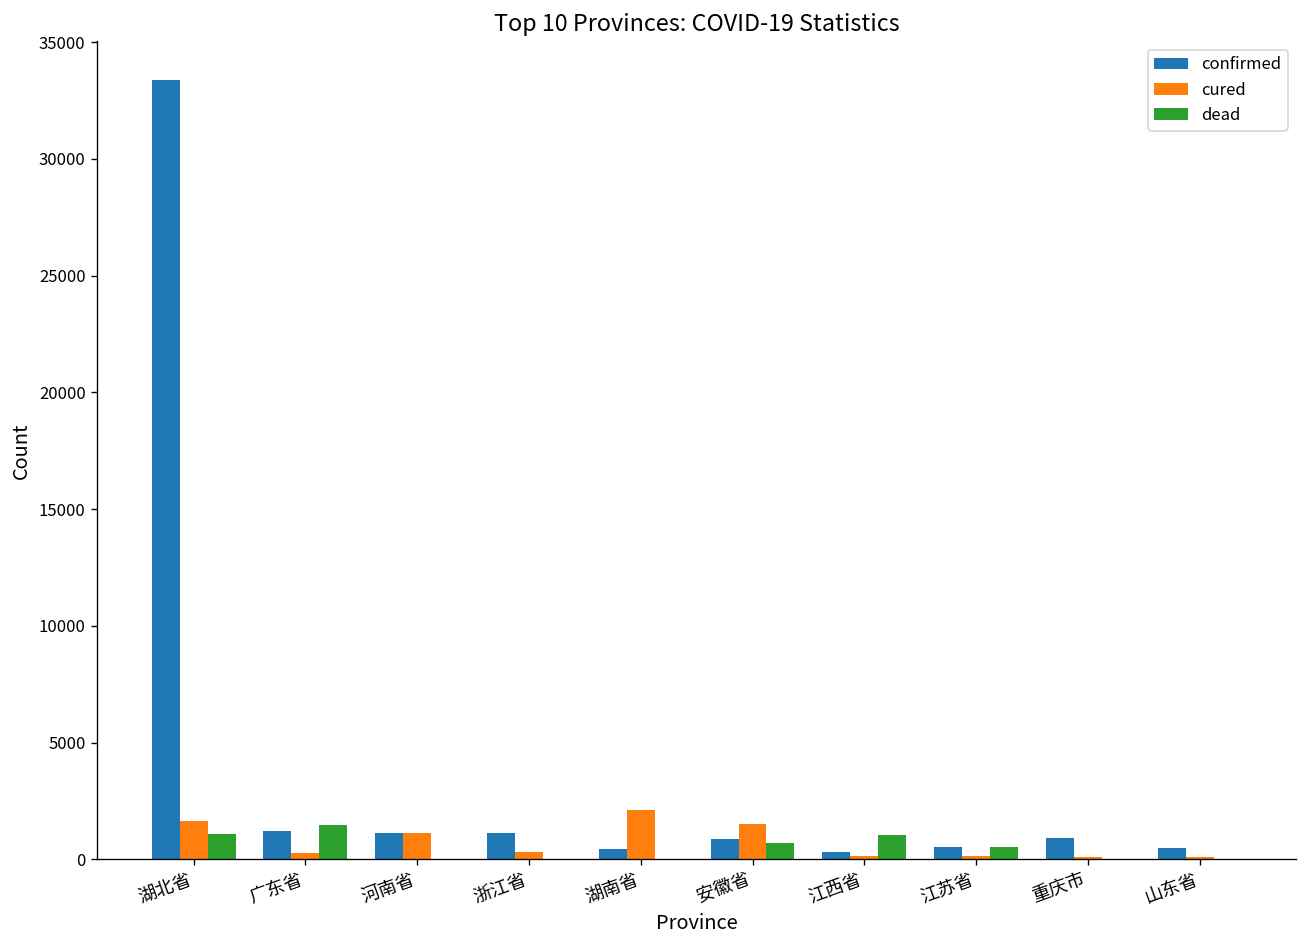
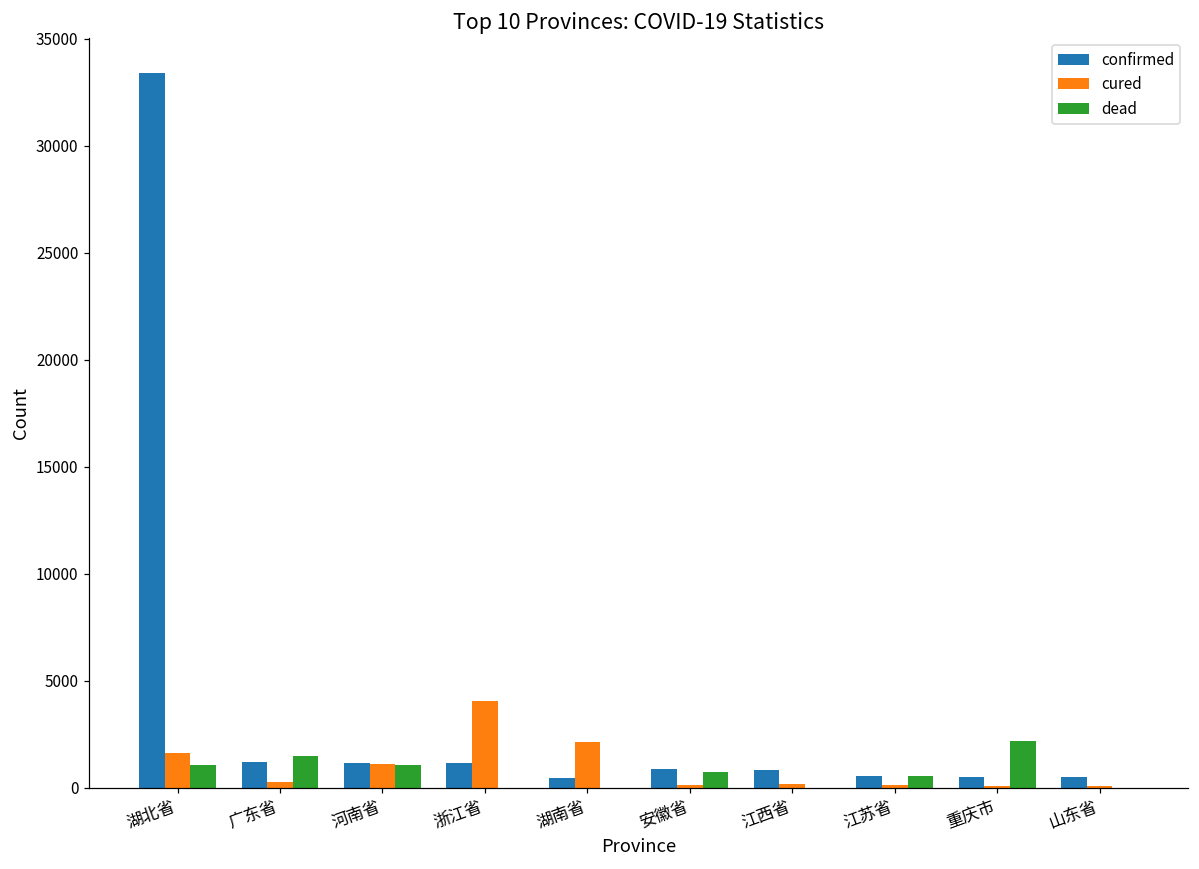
dead, 河南省: 0 -> 1100
cured, 浙江省: 300 -> 4100
cured, 安徽省: 1500 -> 100
confirmed, 江西省: 300 -> 800
dead, 江西省: 1000 -> 0
confirmed, 重庆市: 900 -> 500
dead, 重庆市: 0 -> 2200
